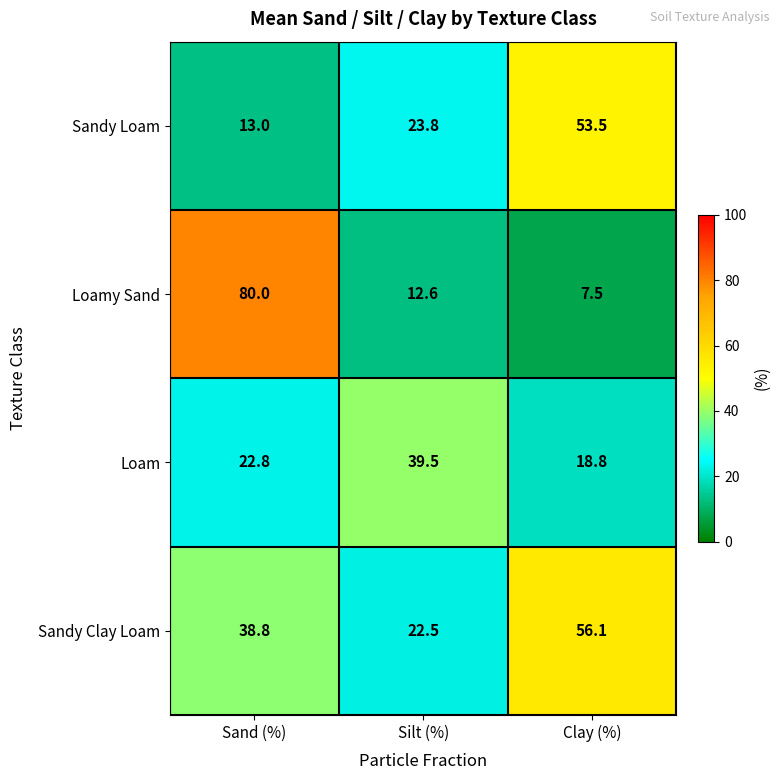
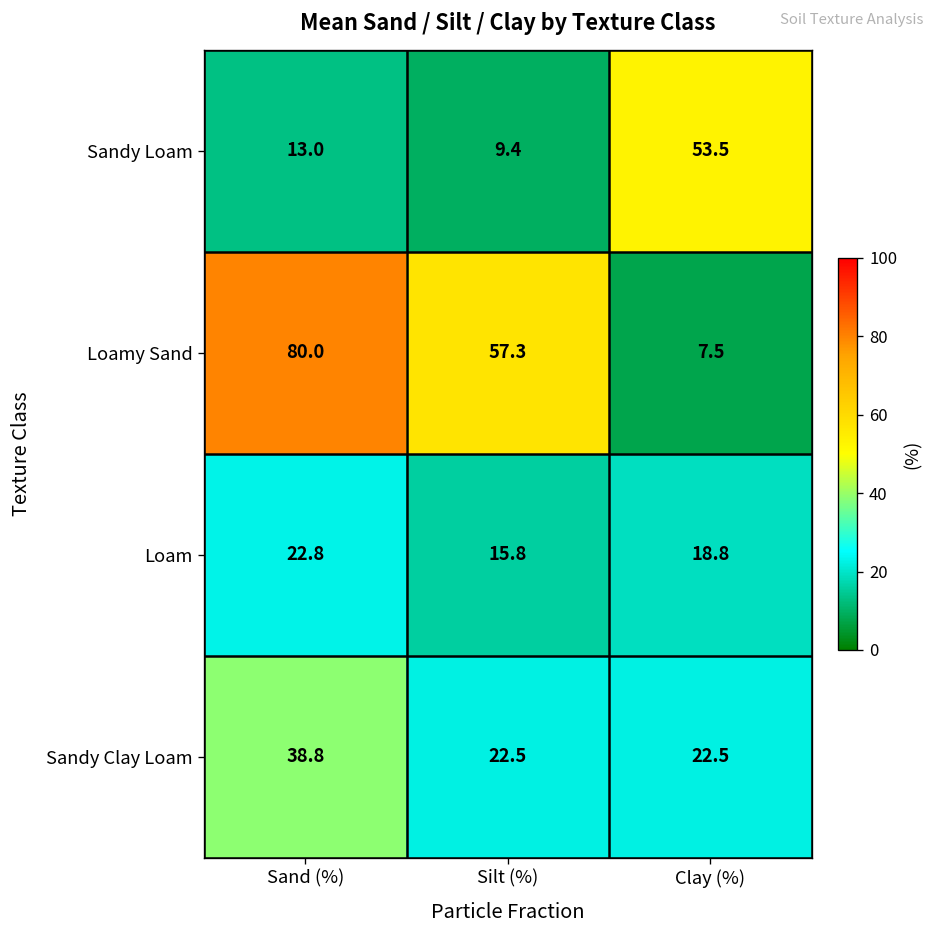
Sandy Loam, Silt (%): 23.8 -> 9.4
Loamy Sand, Silt (%): 12.6 -> 57.3
Loam, Silt (%): 39.5 -> 15.8
Sandy Clay Loam, Clay (%): 56.1 -> 22.5
